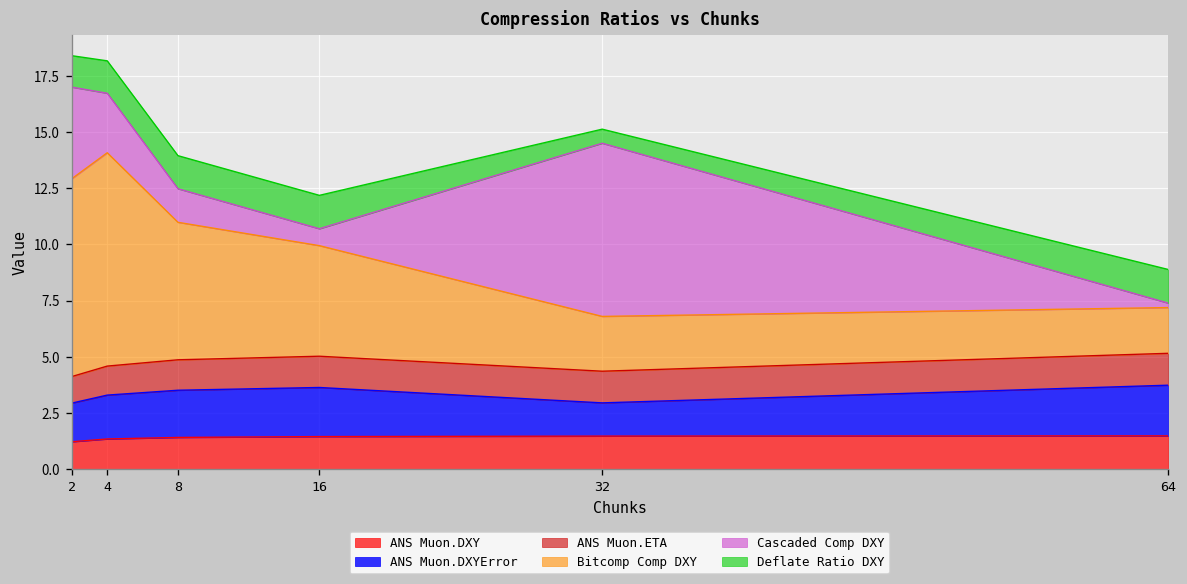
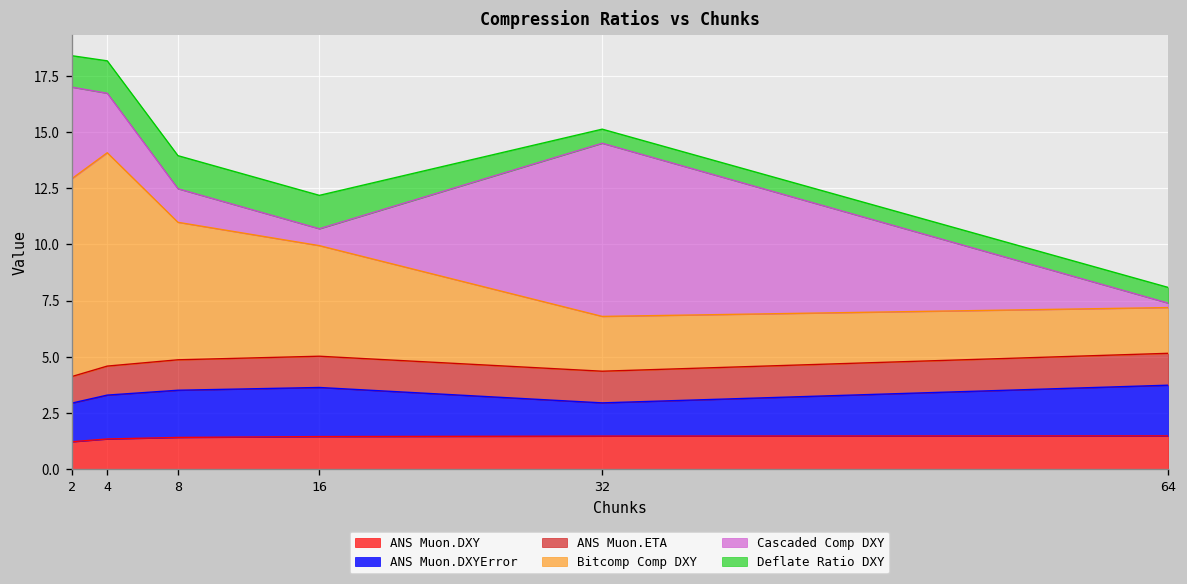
Deflate Ratio DXY, 64: 1.5 -> 0.7
